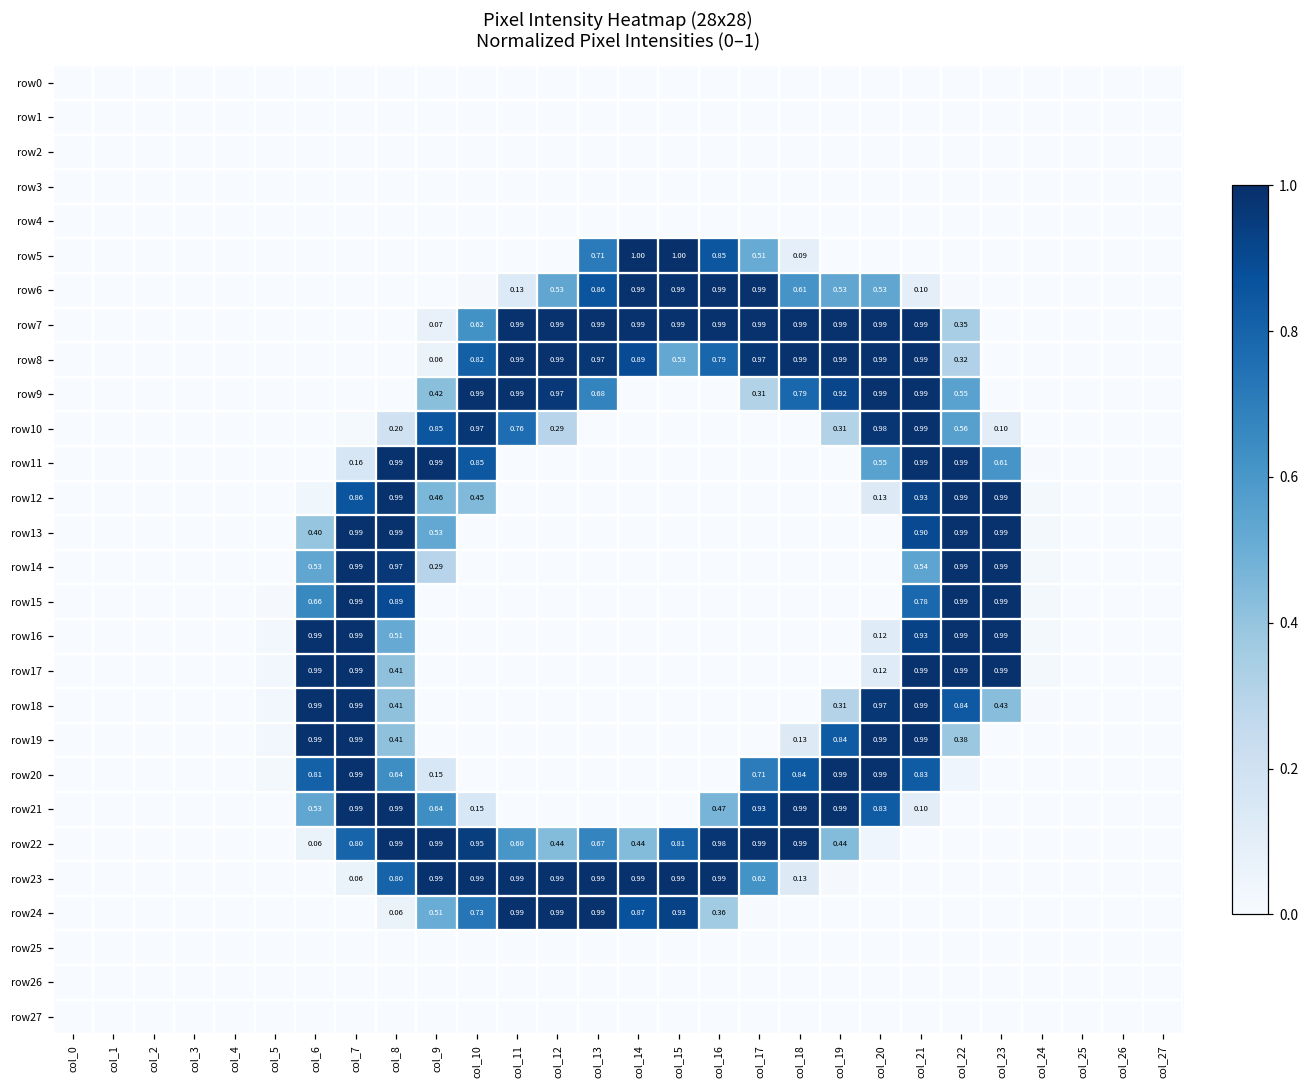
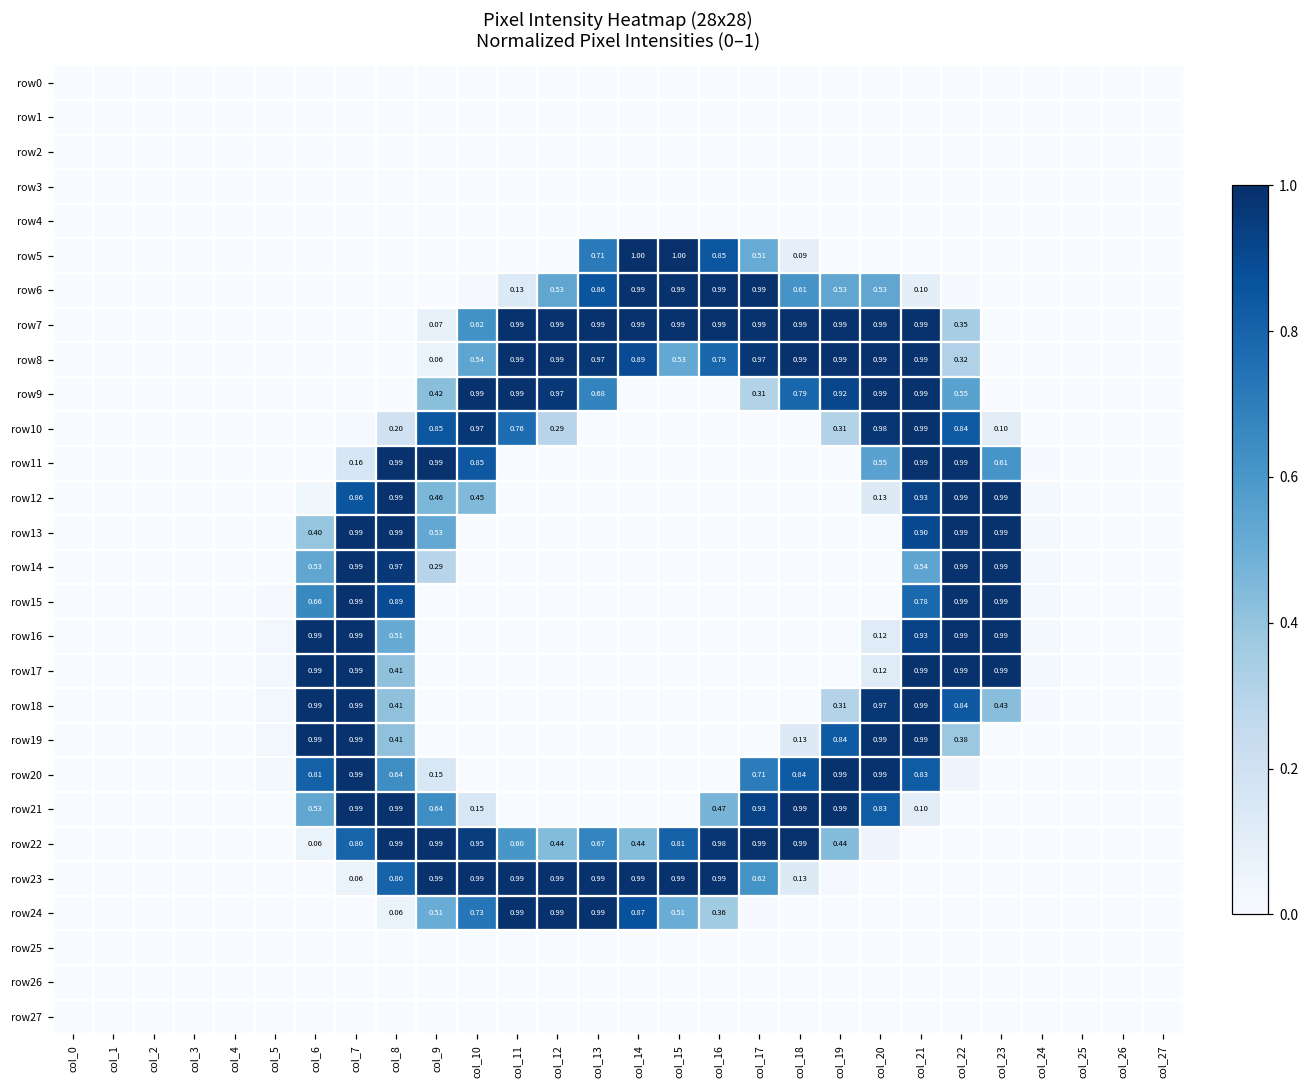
row8, col_10: 0.82 -> 0.54
row10, col_22: 0.56 -> 0.84
row24, col_15: 0.93 -> 0.51
